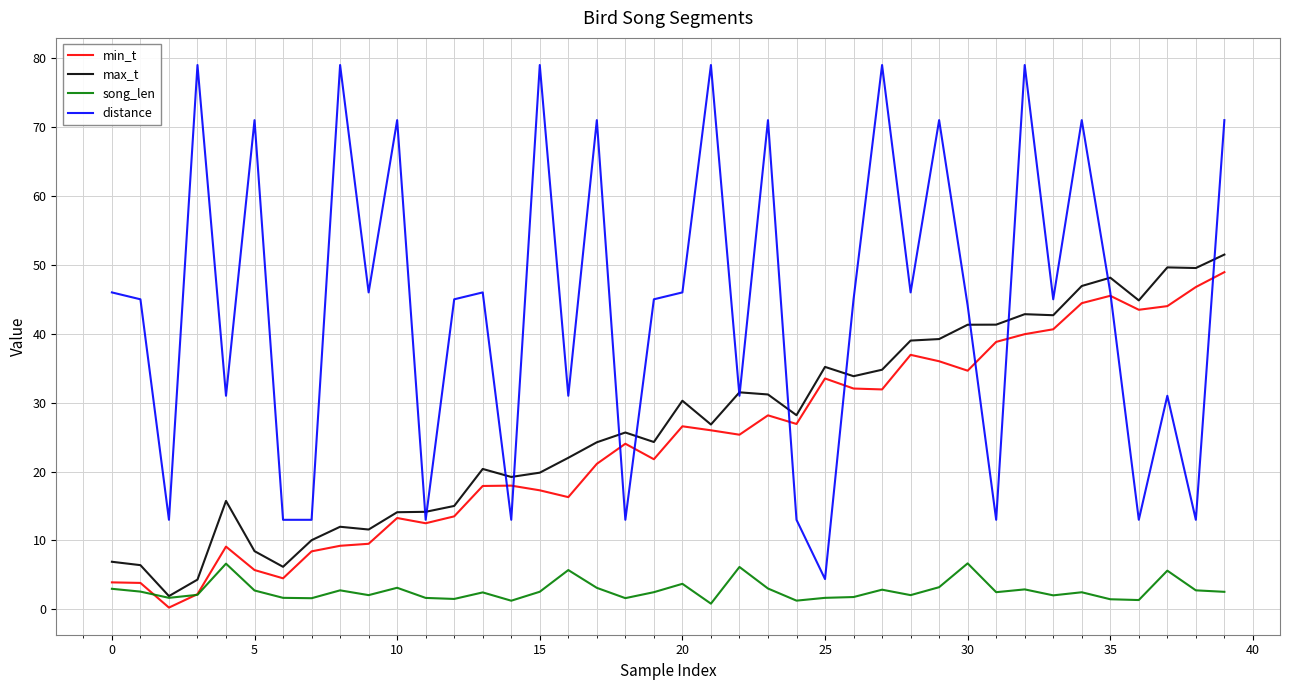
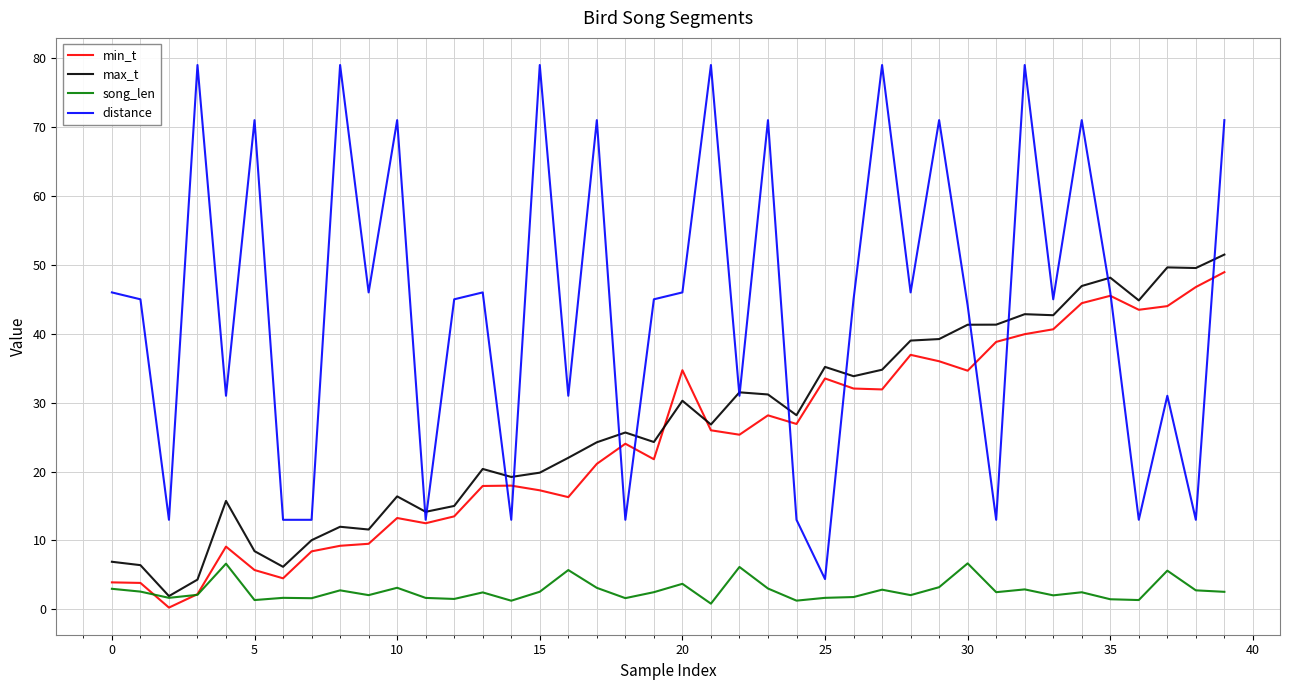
song_len, 5: 3 -> 1
max_t, 10: 14 -> 16
min_t, 20: 27 -> 35
